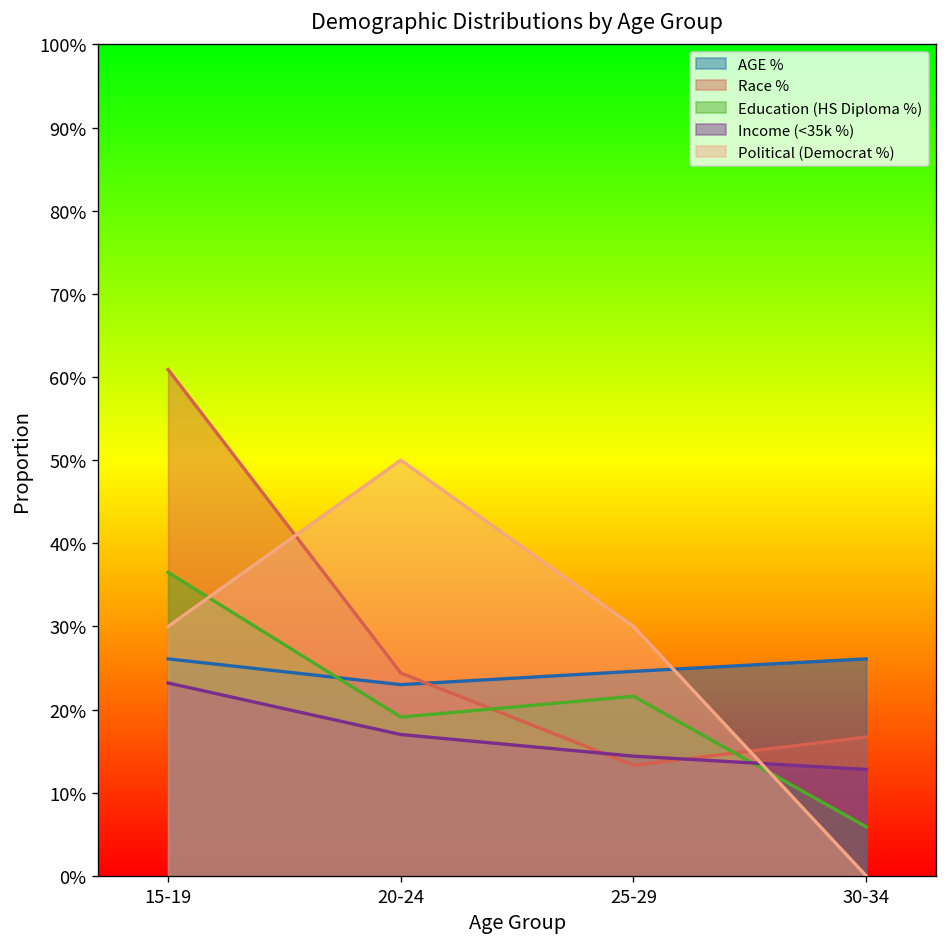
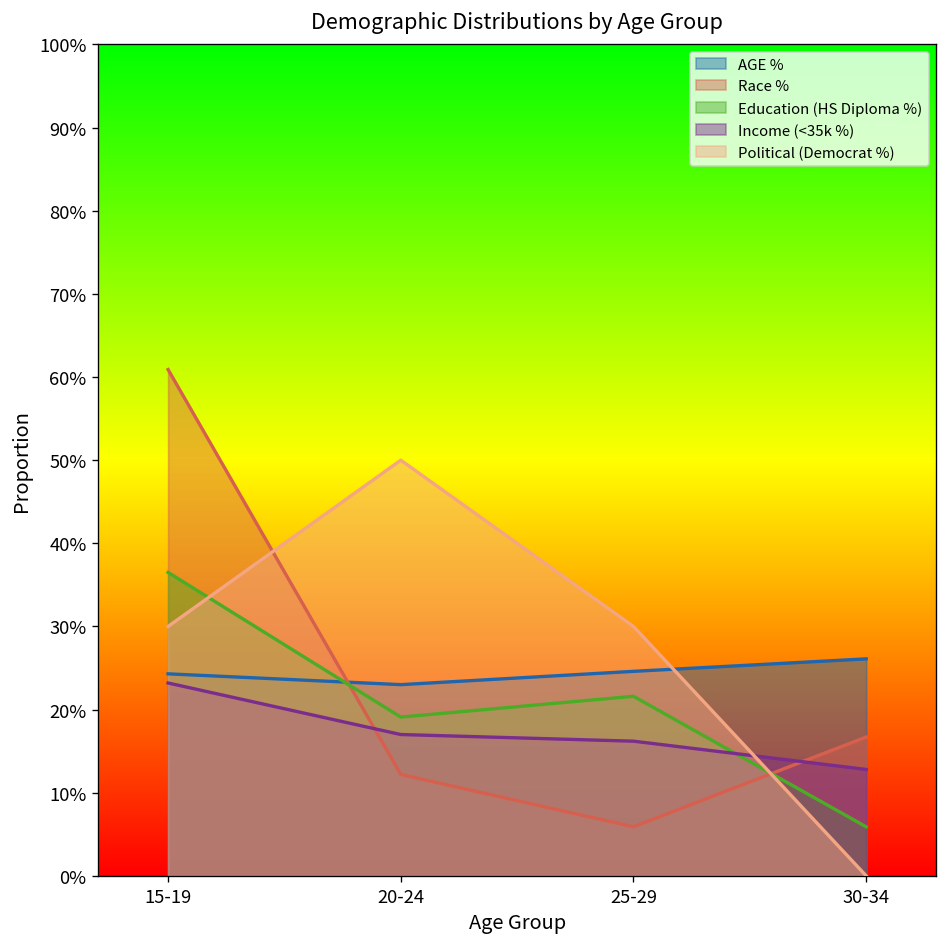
AGE %, 15-19: 26% -> 24%
Race %, 20-24: 24% -> 12%
Race %, 25-29: 13% -> 6%
Income (<35k %), 25-29: 14% -> 16%
